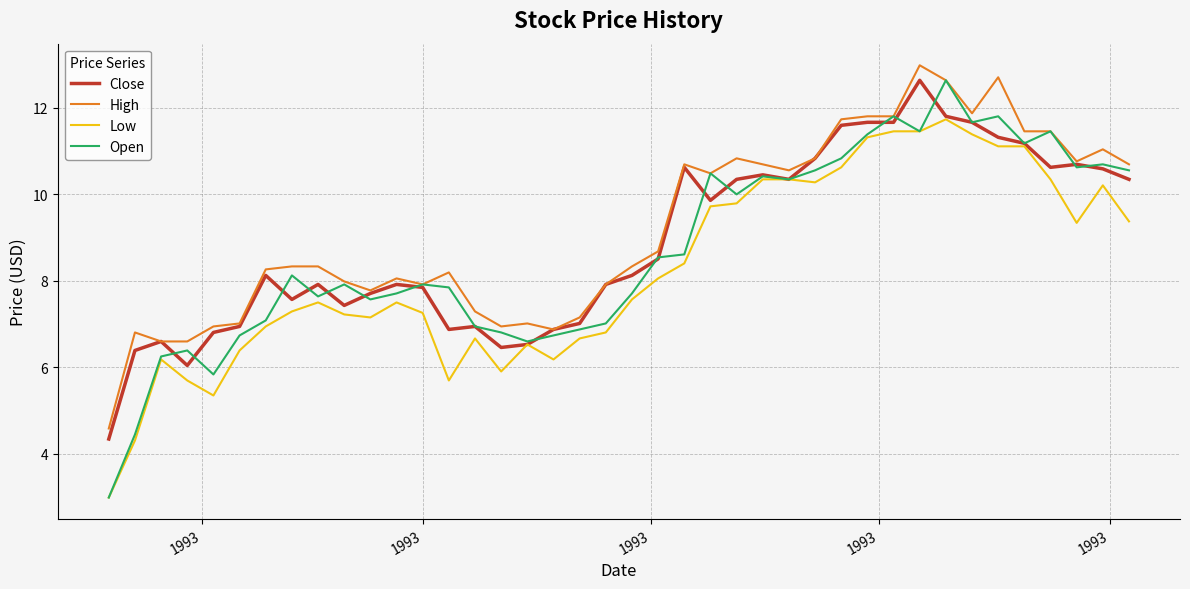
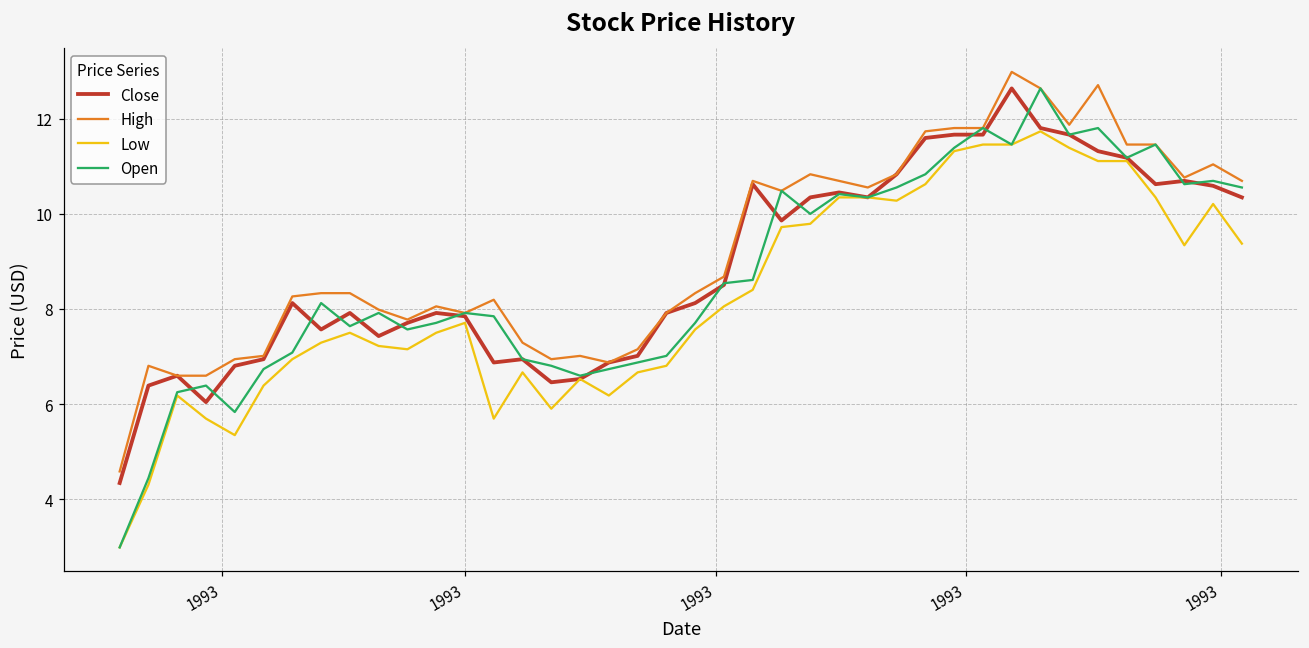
Low, 1993: 7.3 -> 7.7
